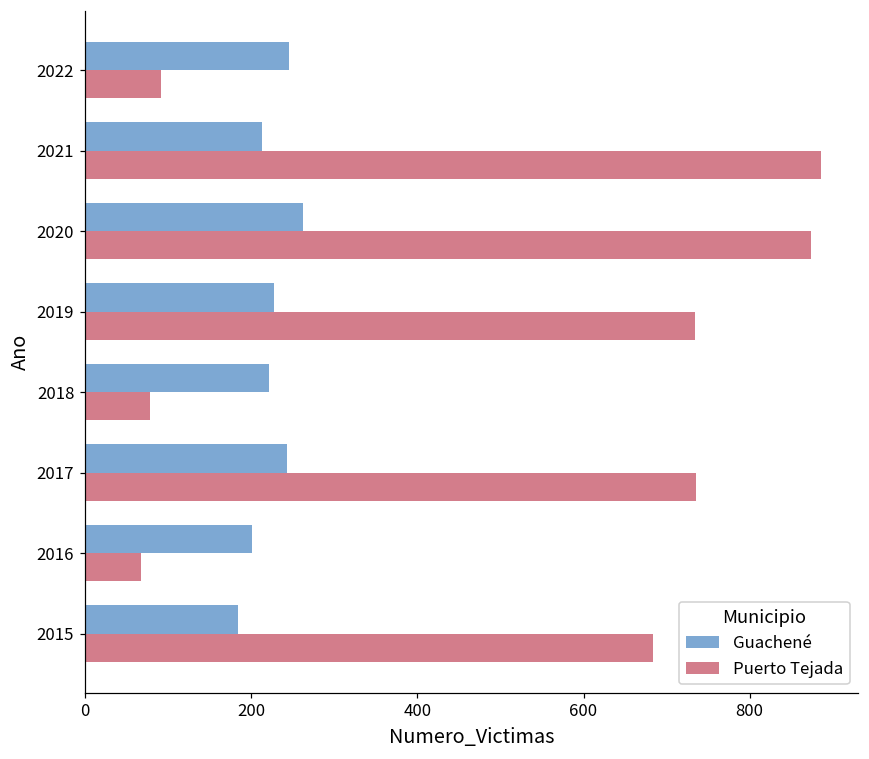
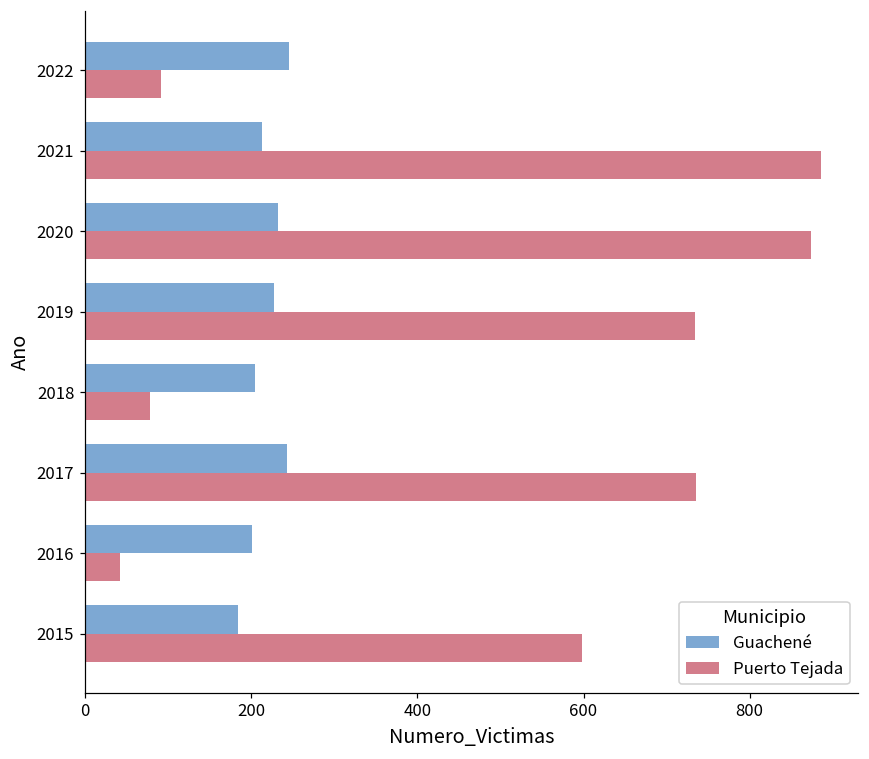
Guachené, 2020: 260 -> 230
Guachené, 2018: 220 -> 210
Puerto Tejada, 2016: 70 -> 40
Puerto Tejada, 2015: 680 -> 600
